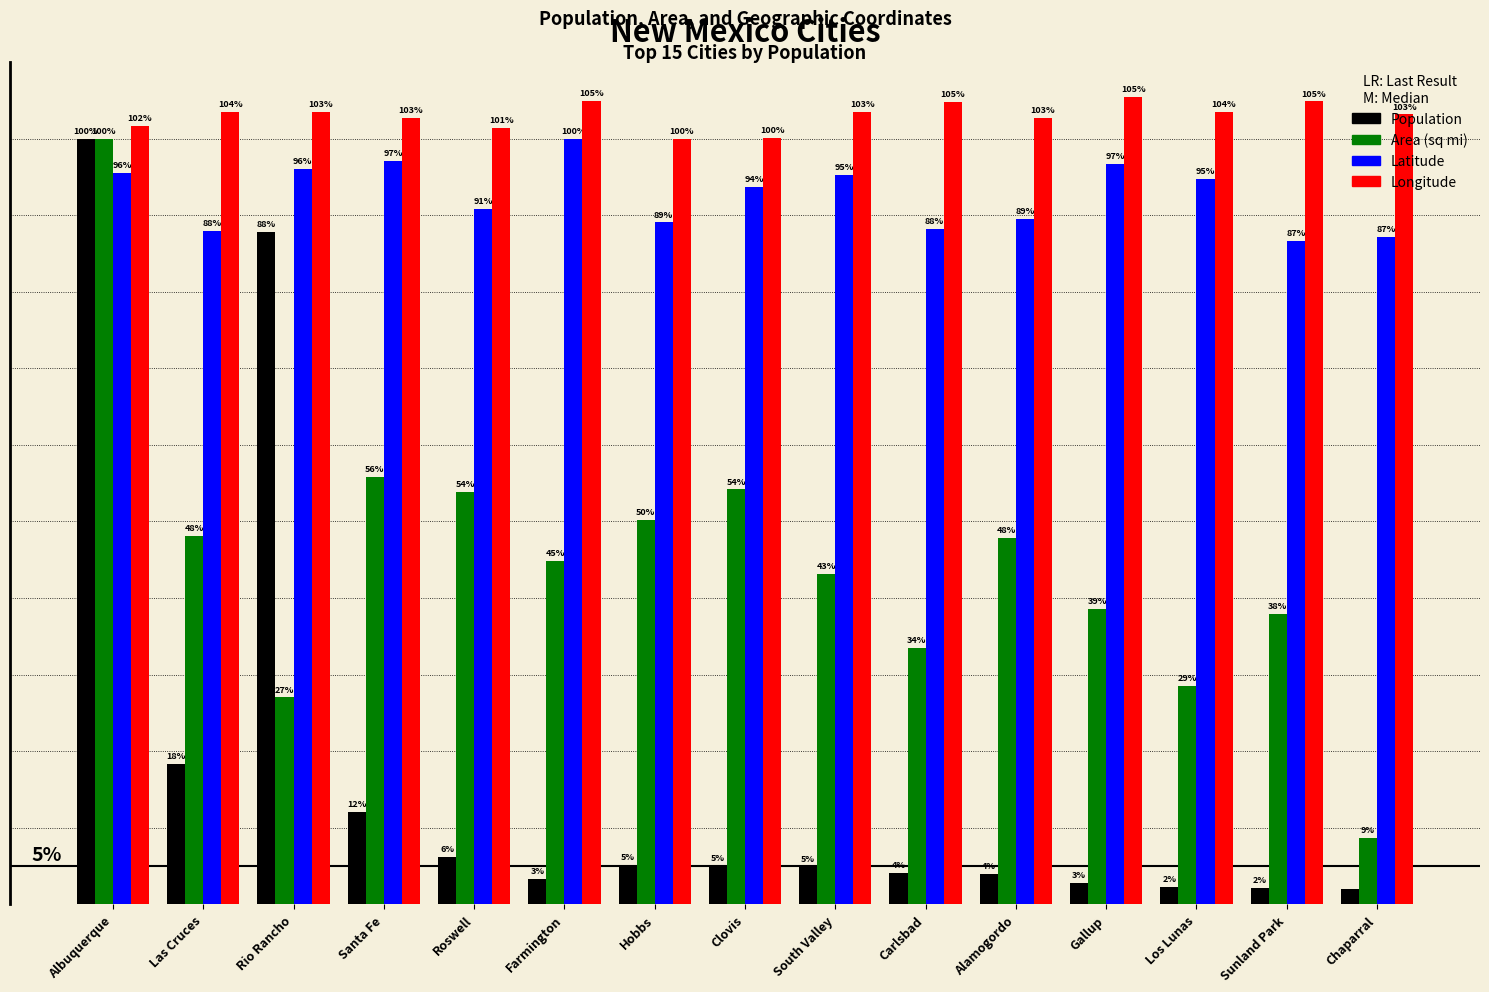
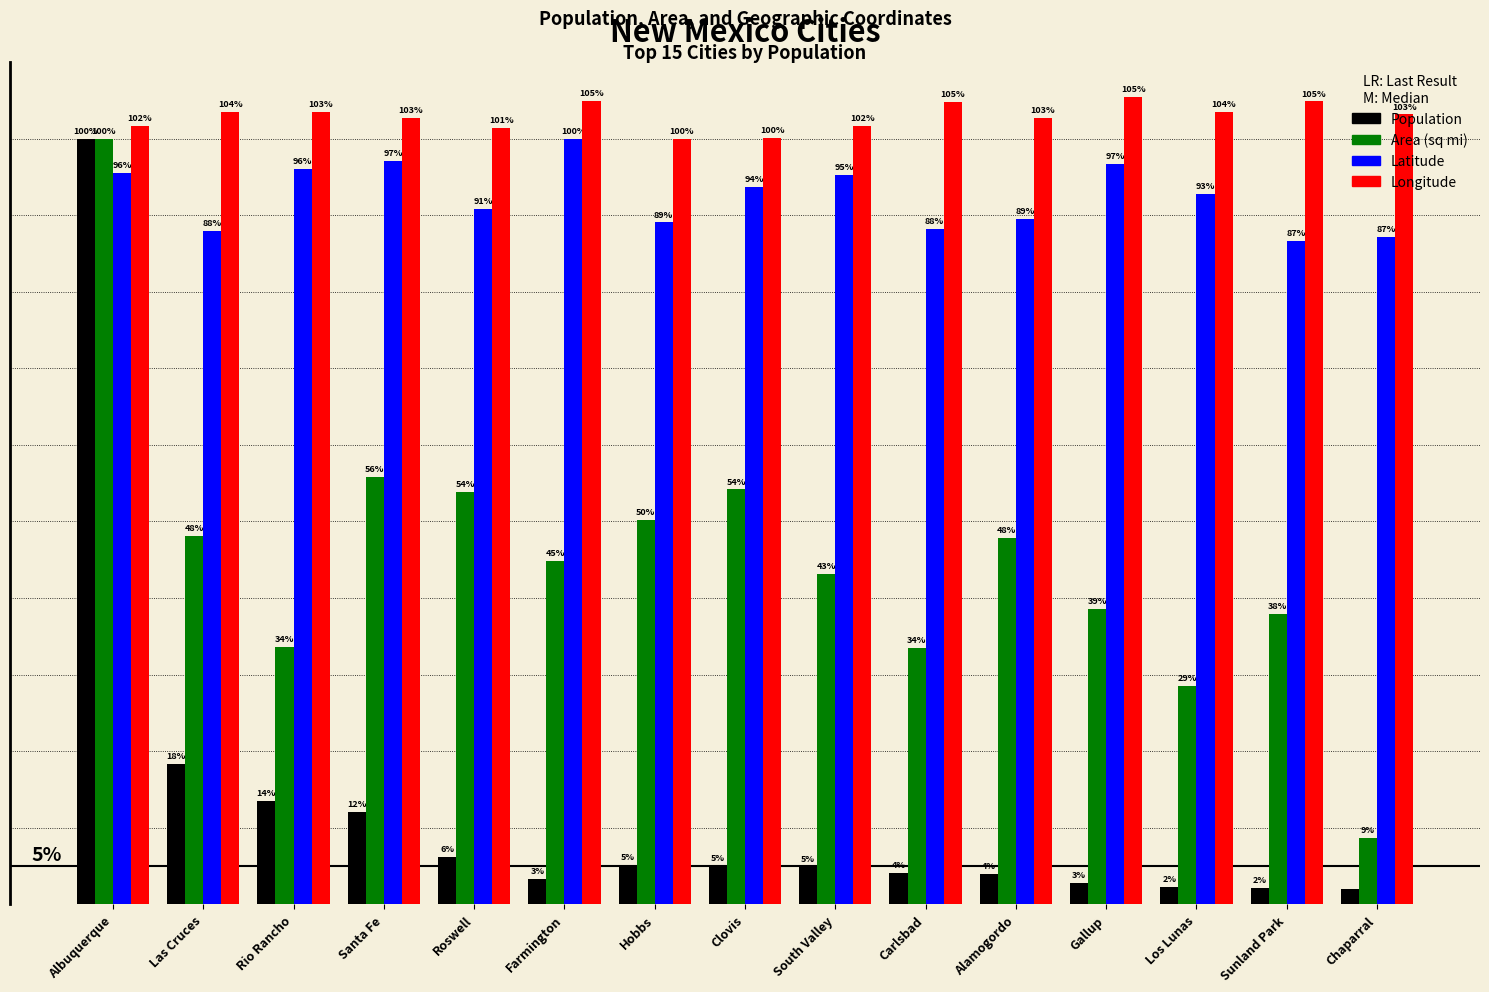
Population, Rio Rancho: 88% -> 14%
Area (sq mi), Rio Rancho: 27% -> 34%
Longitude, South Valley: 103% -> 102%
Latitude, Los Lunas: 95% -> 93%
